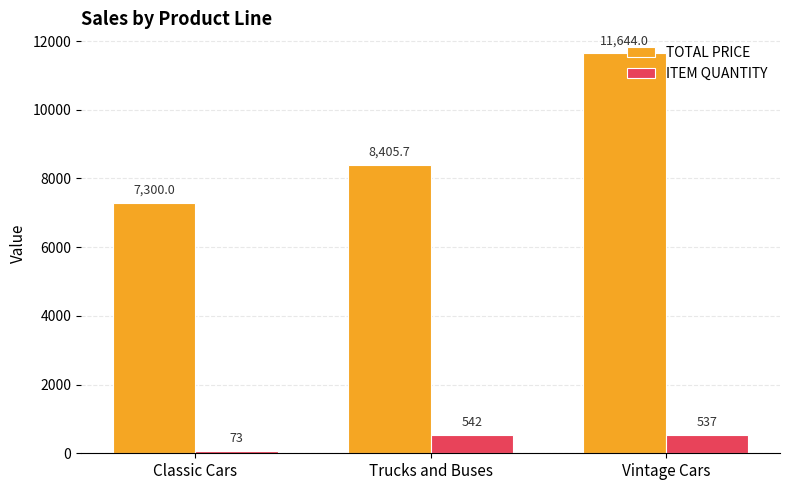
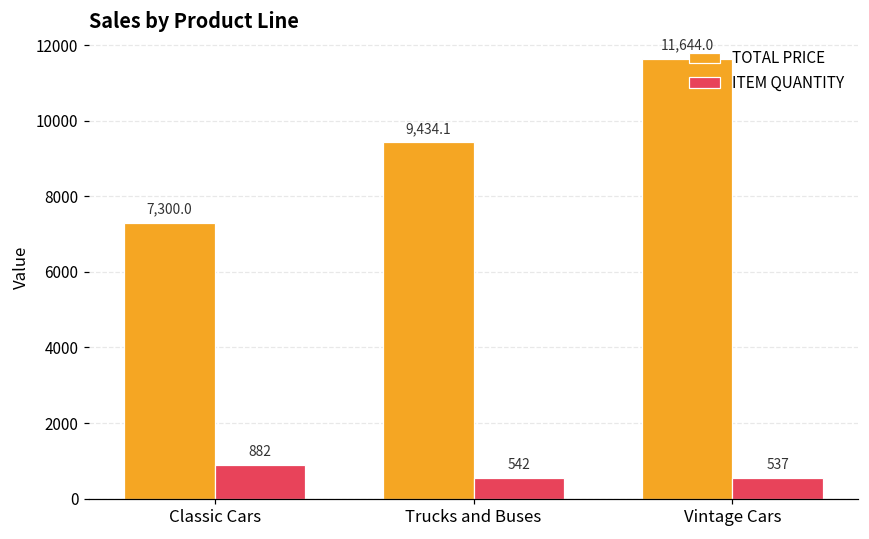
ITEM QUANTITY, Classic Cars: 73 -> 882
TOTAL PRICE, Trucks and Buses: 8,405.7 -> 9,434.1
